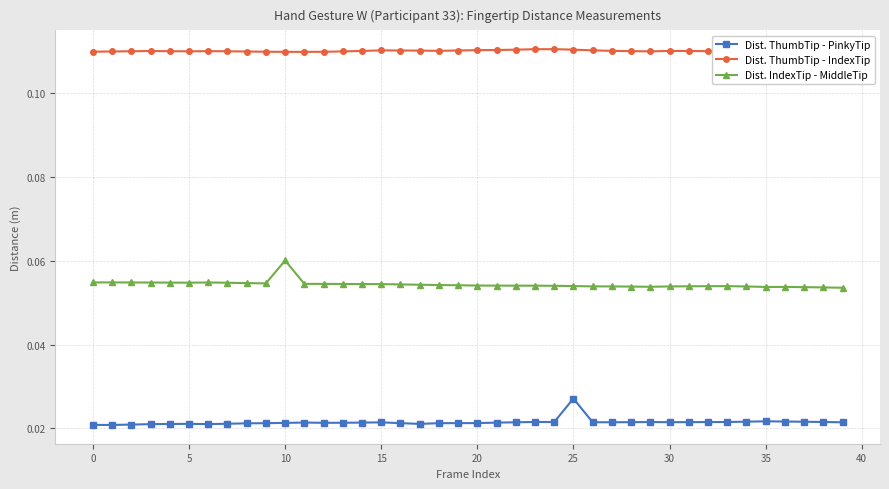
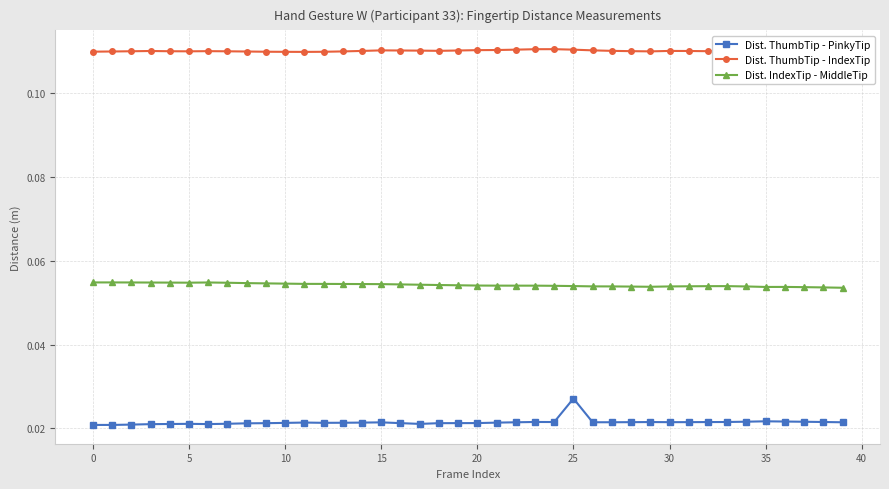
Dist. IndexTip - MiddleTip, 10: 0.060 -> 0.055
